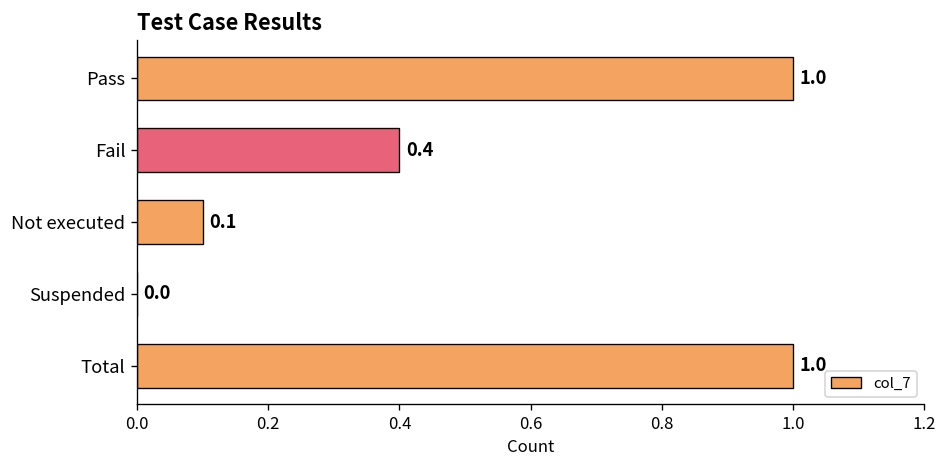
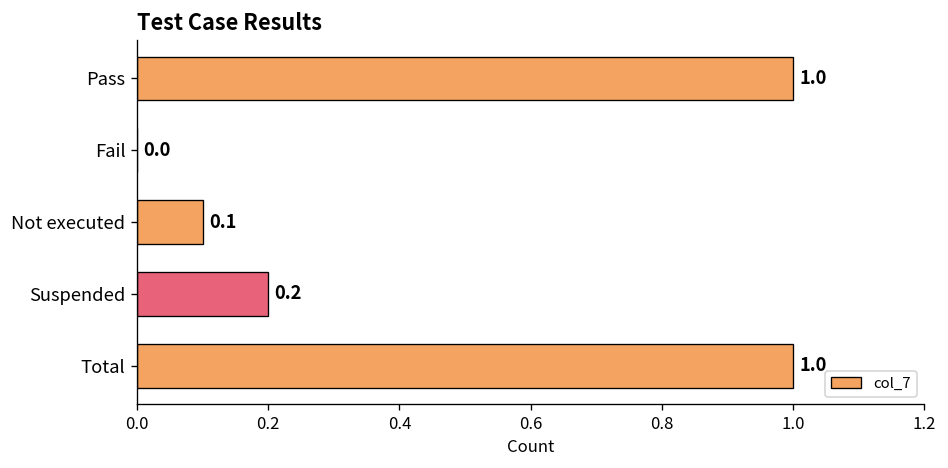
Fail: 0.4 -> 0.0
Suspended: 0.0 -> 0.2
